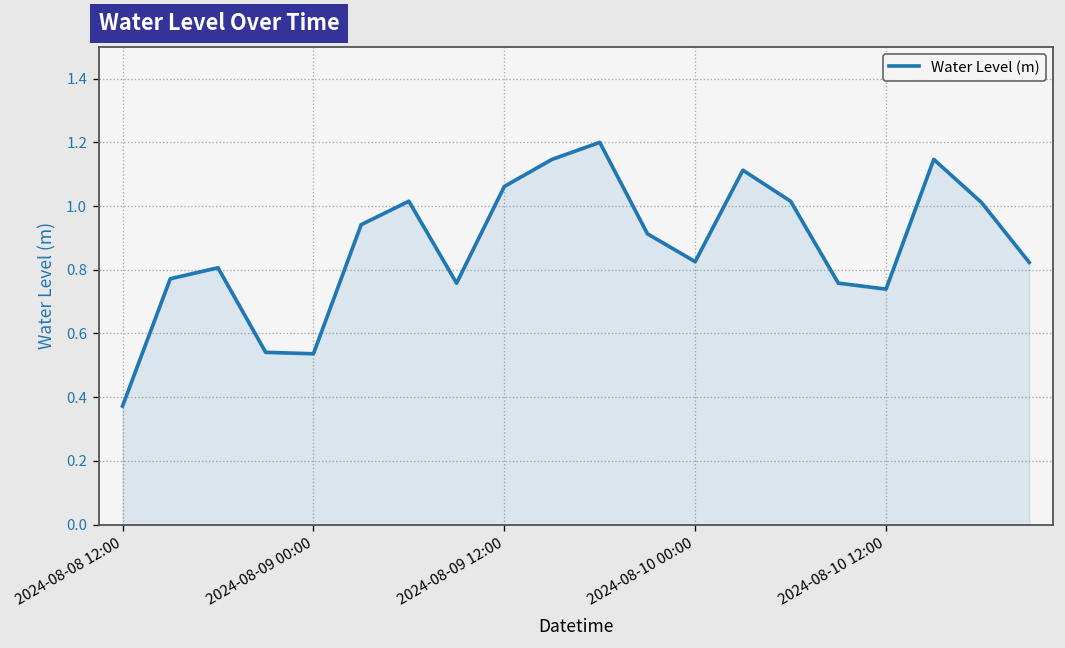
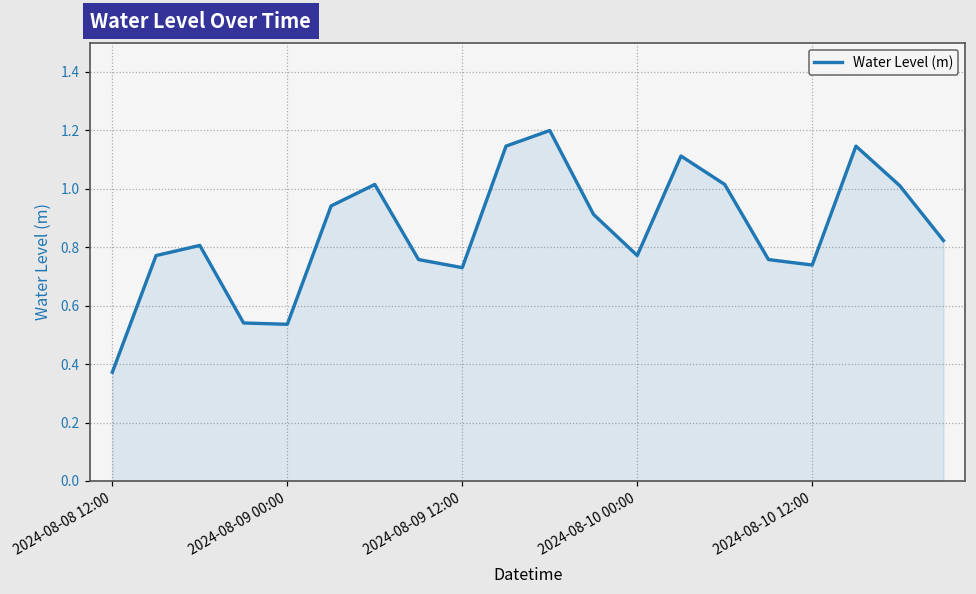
2024-08-09 12:00: 1.06 -> 0.73
2024-08-10 00:00: 0.83 -> 0.77
